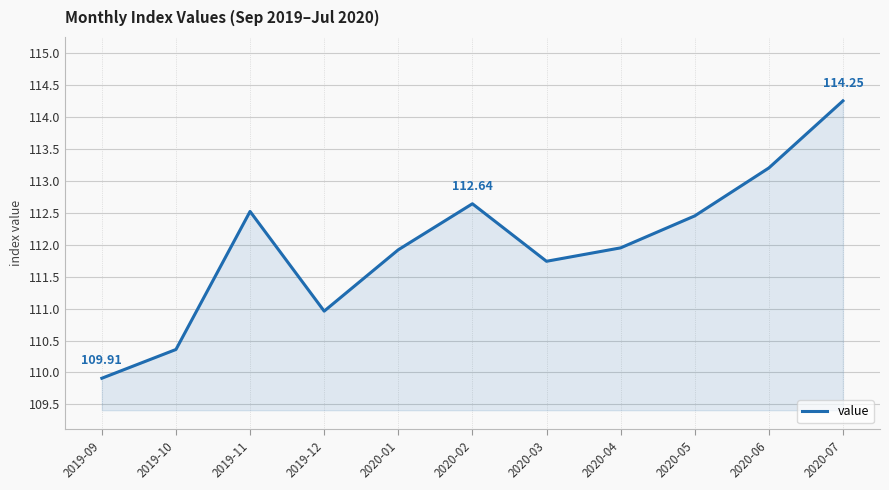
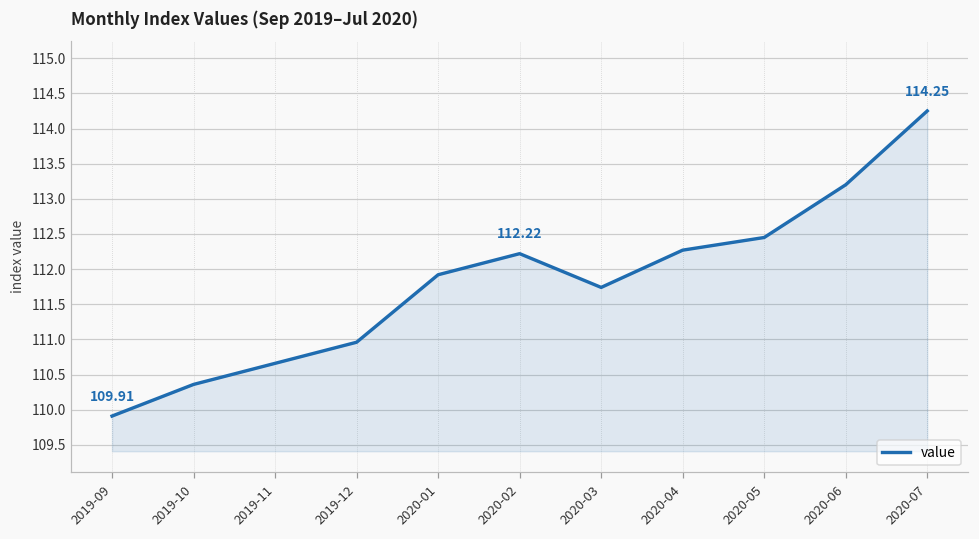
2019-11: 112.5 -> 110.7
2020-02: 112.64 -> 112.22
2020-04: 112.0 -> 112.3
